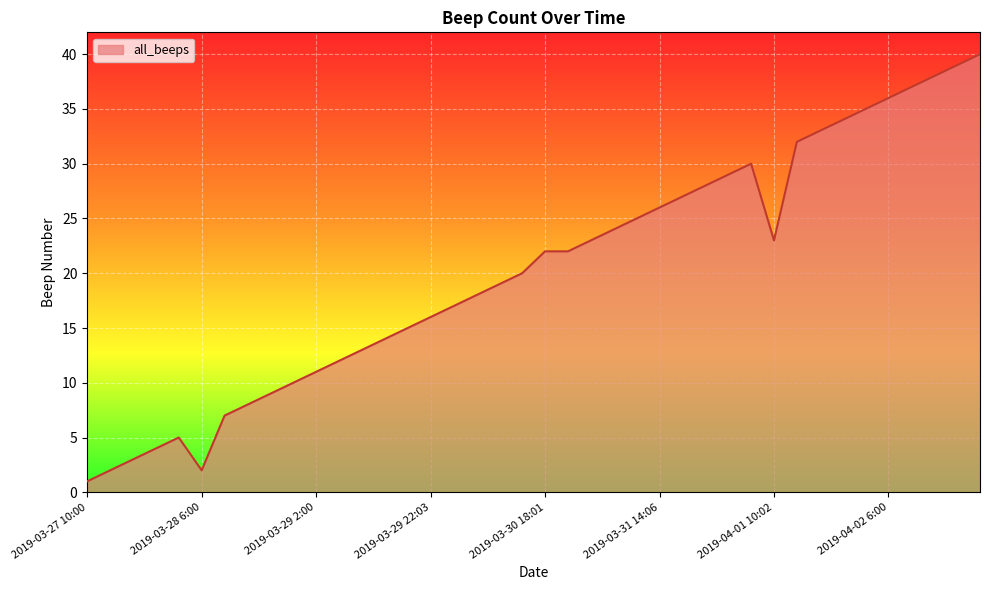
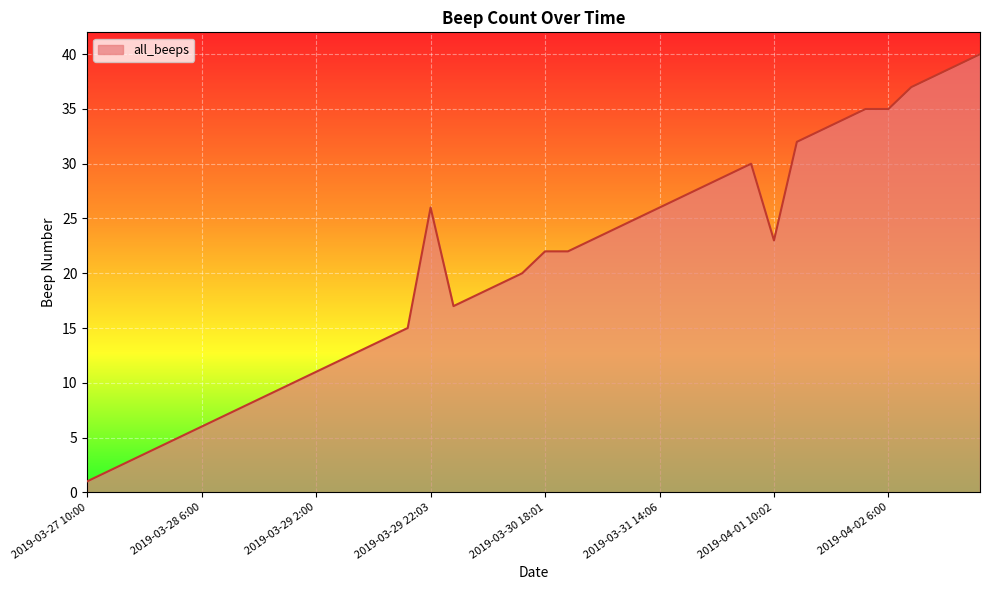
2019-03-28 6:00: 2 -> 6
2019-03-29 22:03: 16 -> 26
2019-04-02 6:00: 36 -> 35
